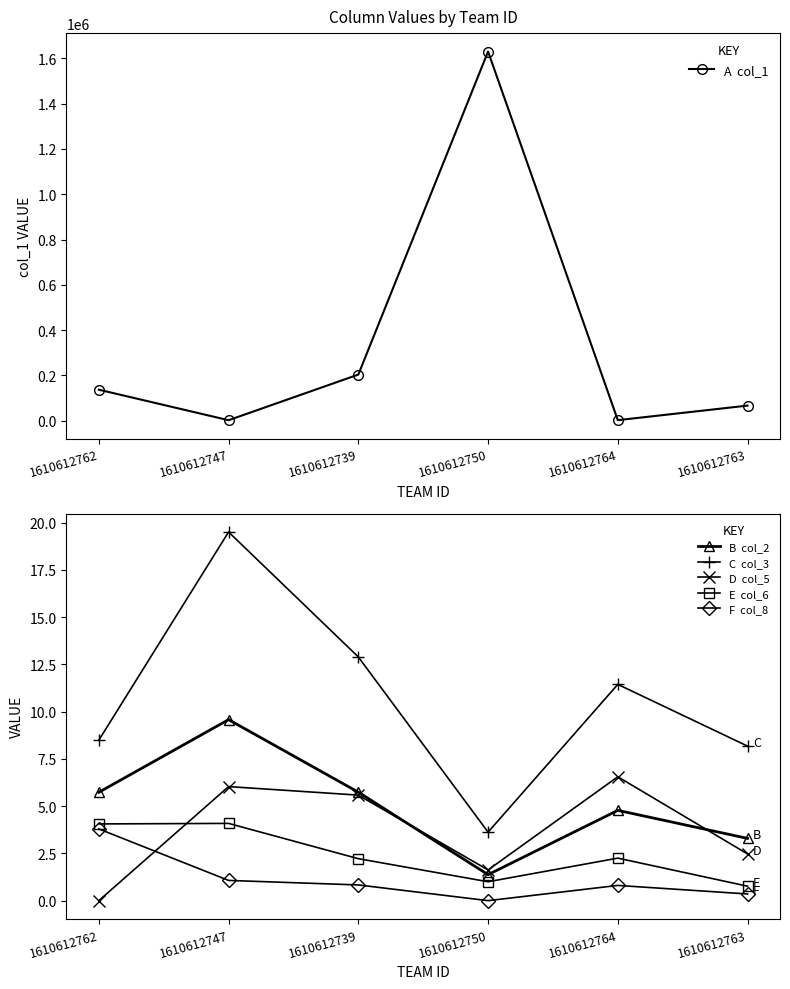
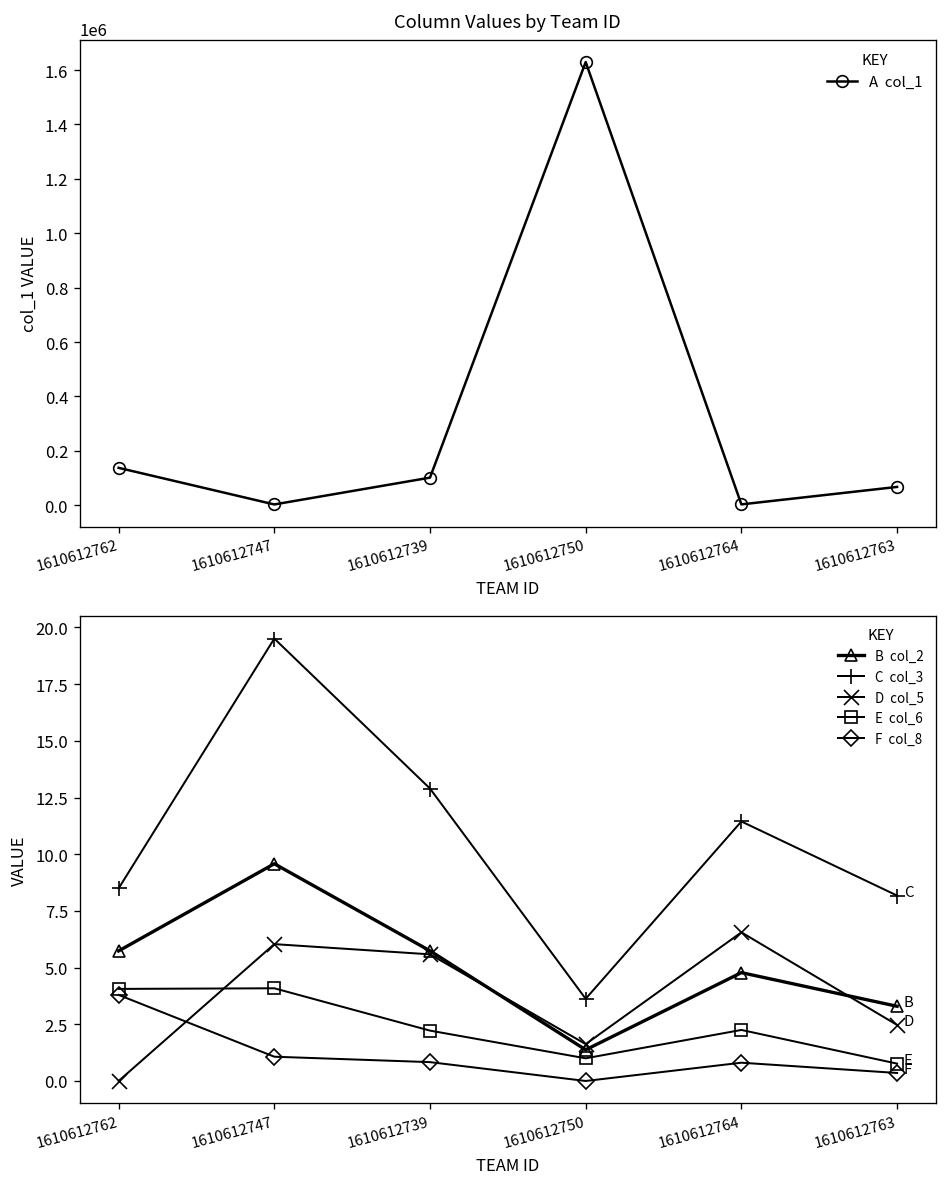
Column Values by Team ID, 1610612739: 200000 -> 100000
